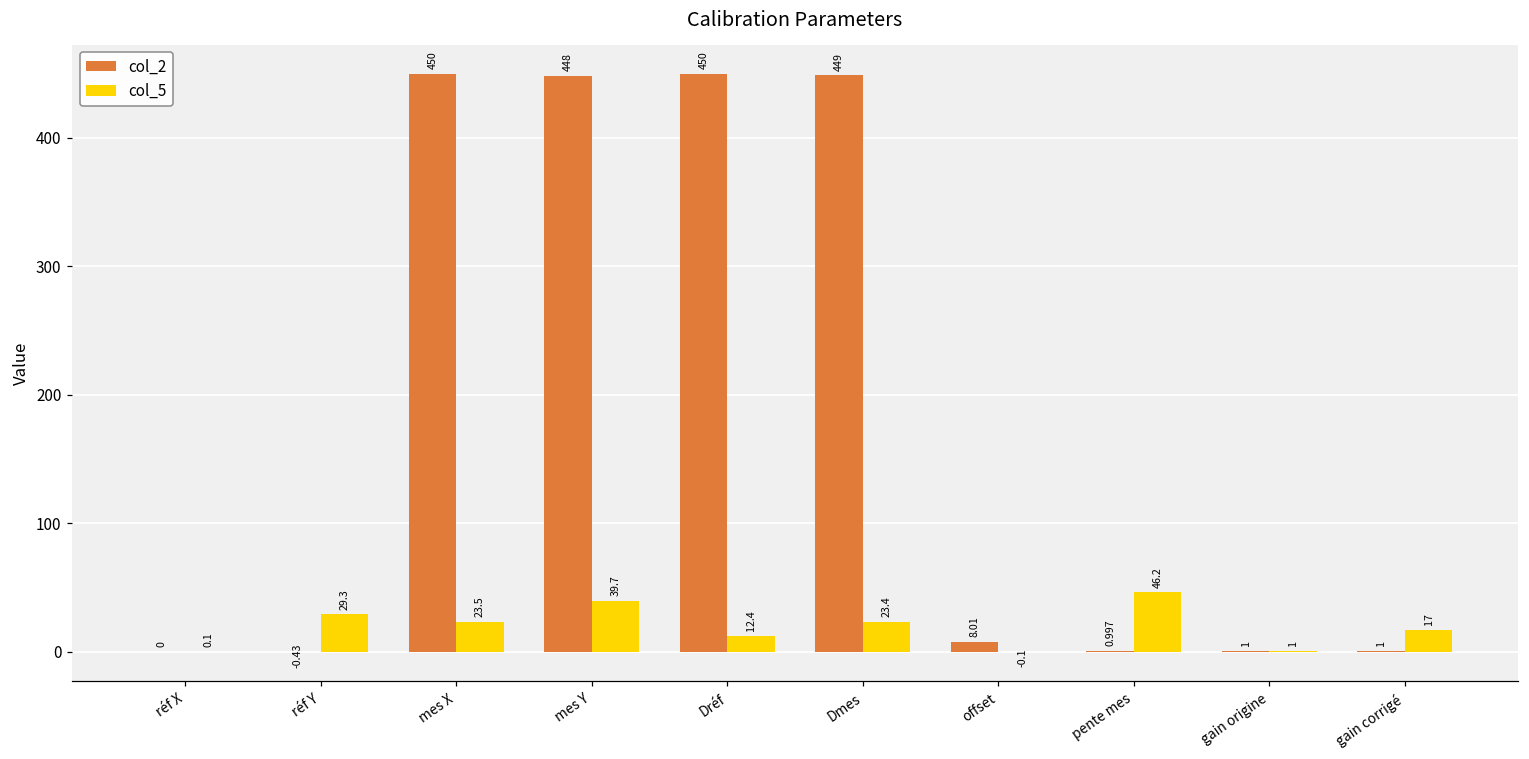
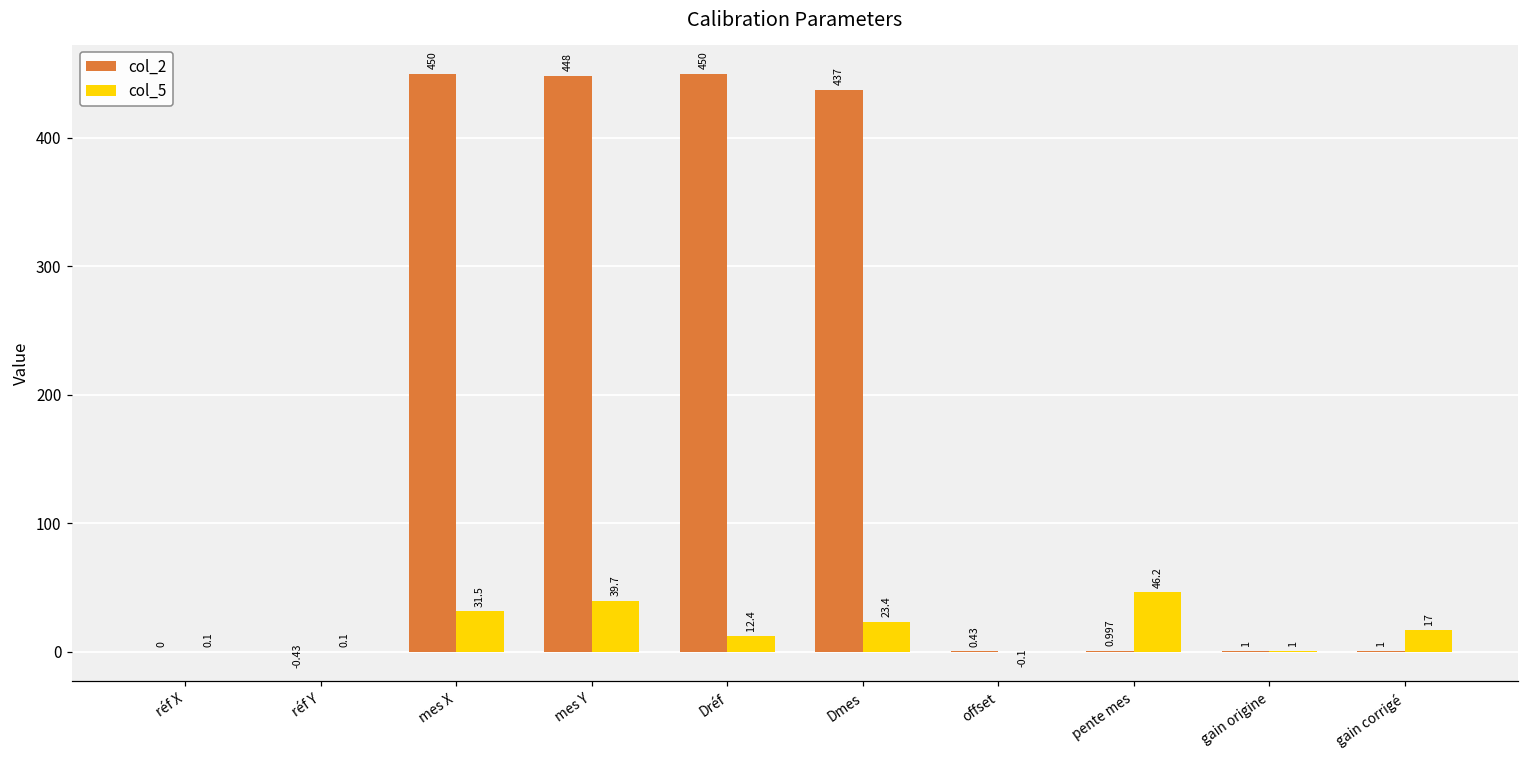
col_5, réf Y: 29.3 -> 0.1
col_5, mes X: 23.5 -> 31.5
col_2, Dmes: 449 -> 437
col_2, offset: 8.01 -> 0.43
